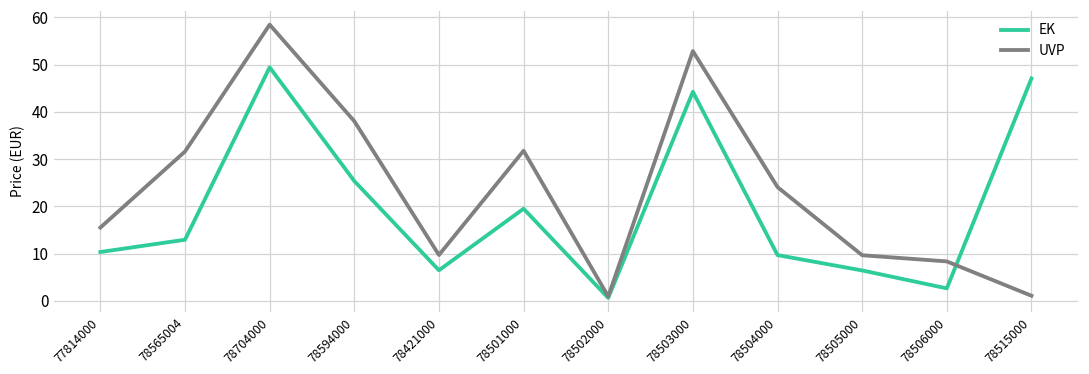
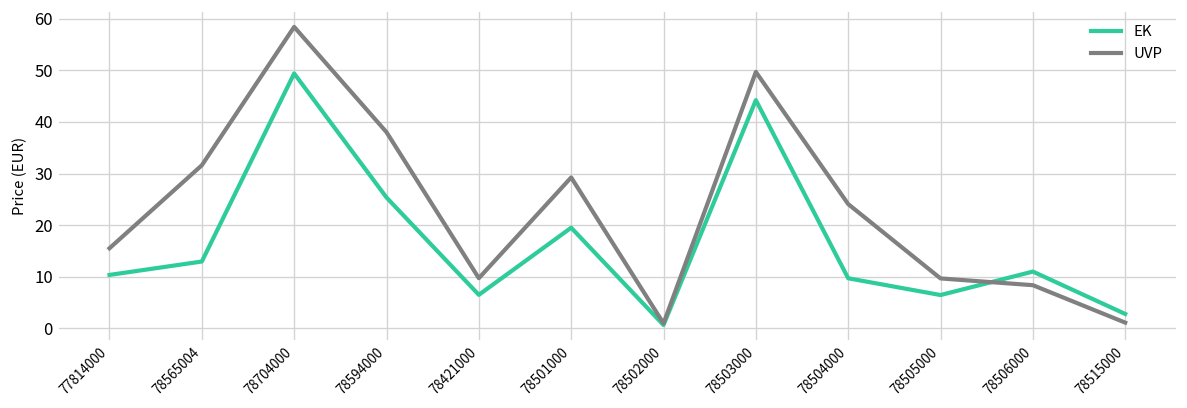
UVP, 78501000: 32 -> 29
UVP, 78503000: 53 -> 50
EK, 78506000: 3 -> 11
EK, 78515000: 47 -> 3
